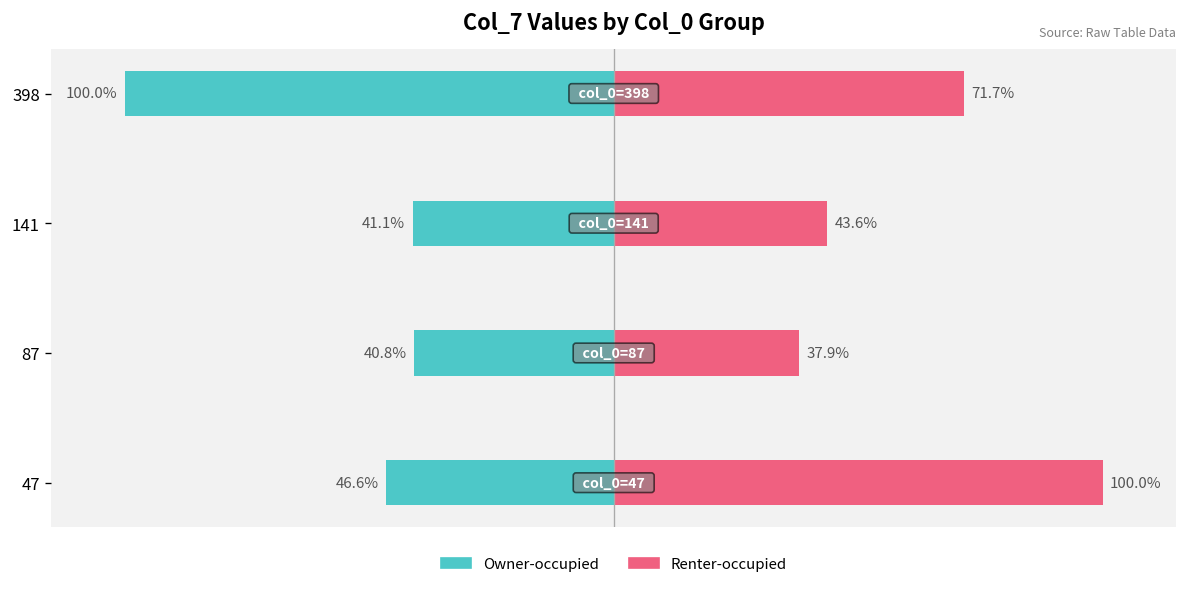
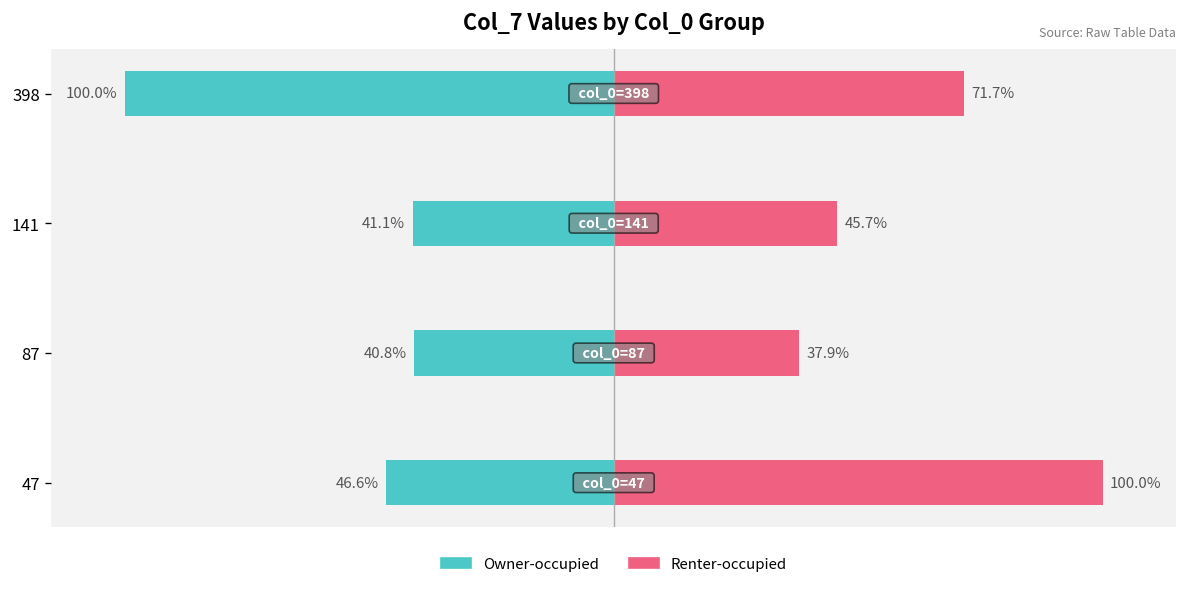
Renter-occupied, 141: 43.6% -> 45.7%
